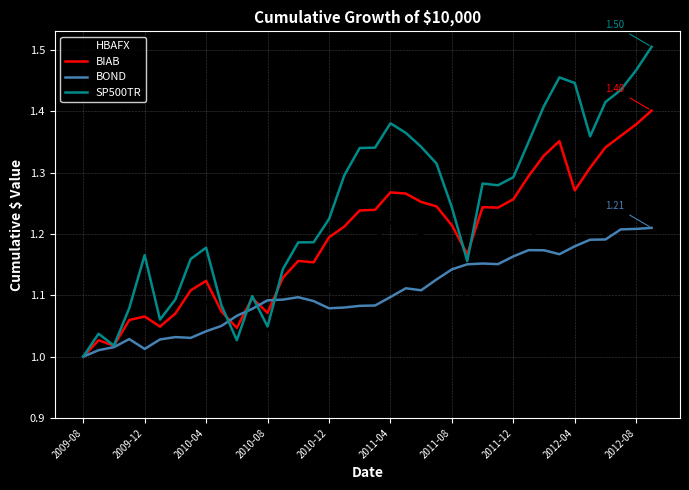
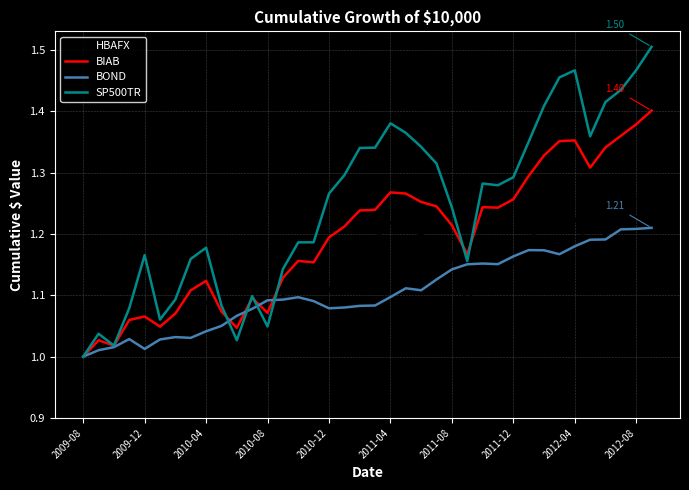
SP500TR, 2010-12: 1.22 -> 1.27
BIAB, 2012-04: 1.27 -> 1.35
SP500TR, 2012-04: 1.45 -> 1.47
